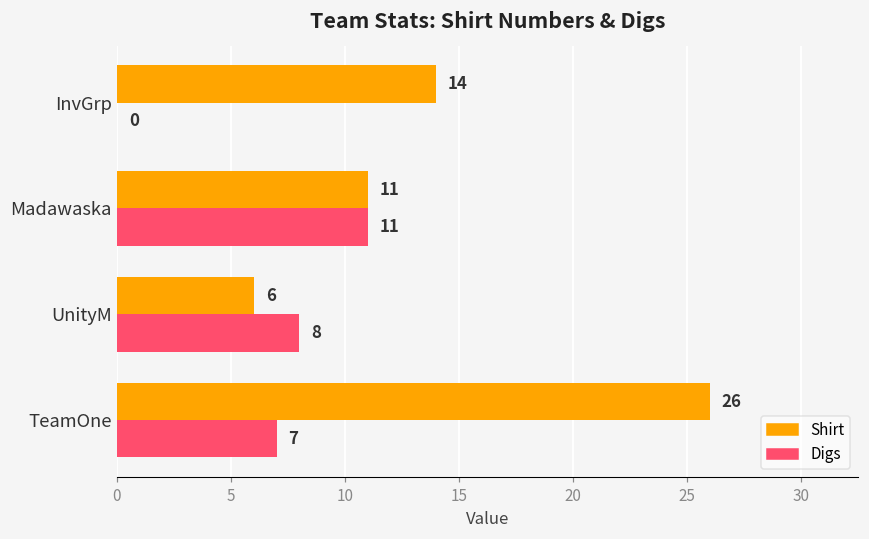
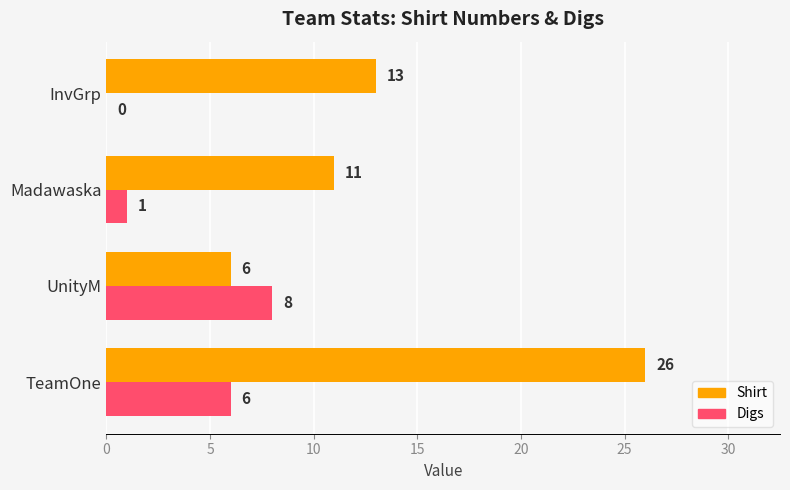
Shirt, InvGrp: 14 -> 13
Digs, Madawaska: 11 -> 1
Digs, TeamOne: 7 -> 6
